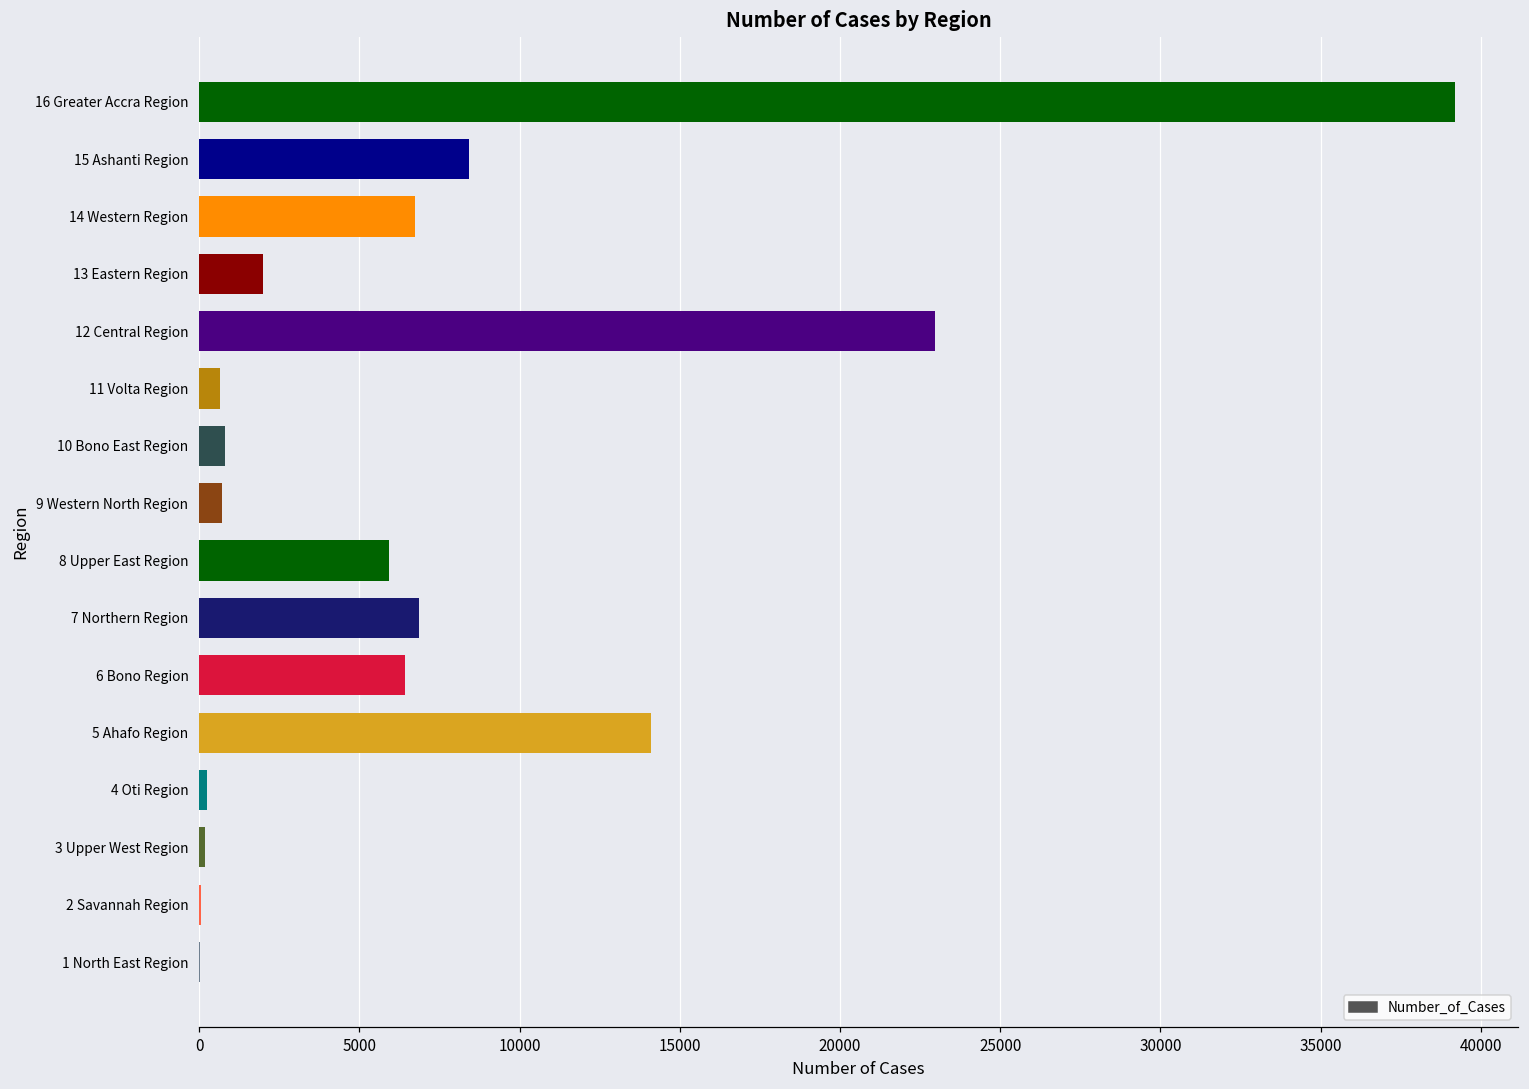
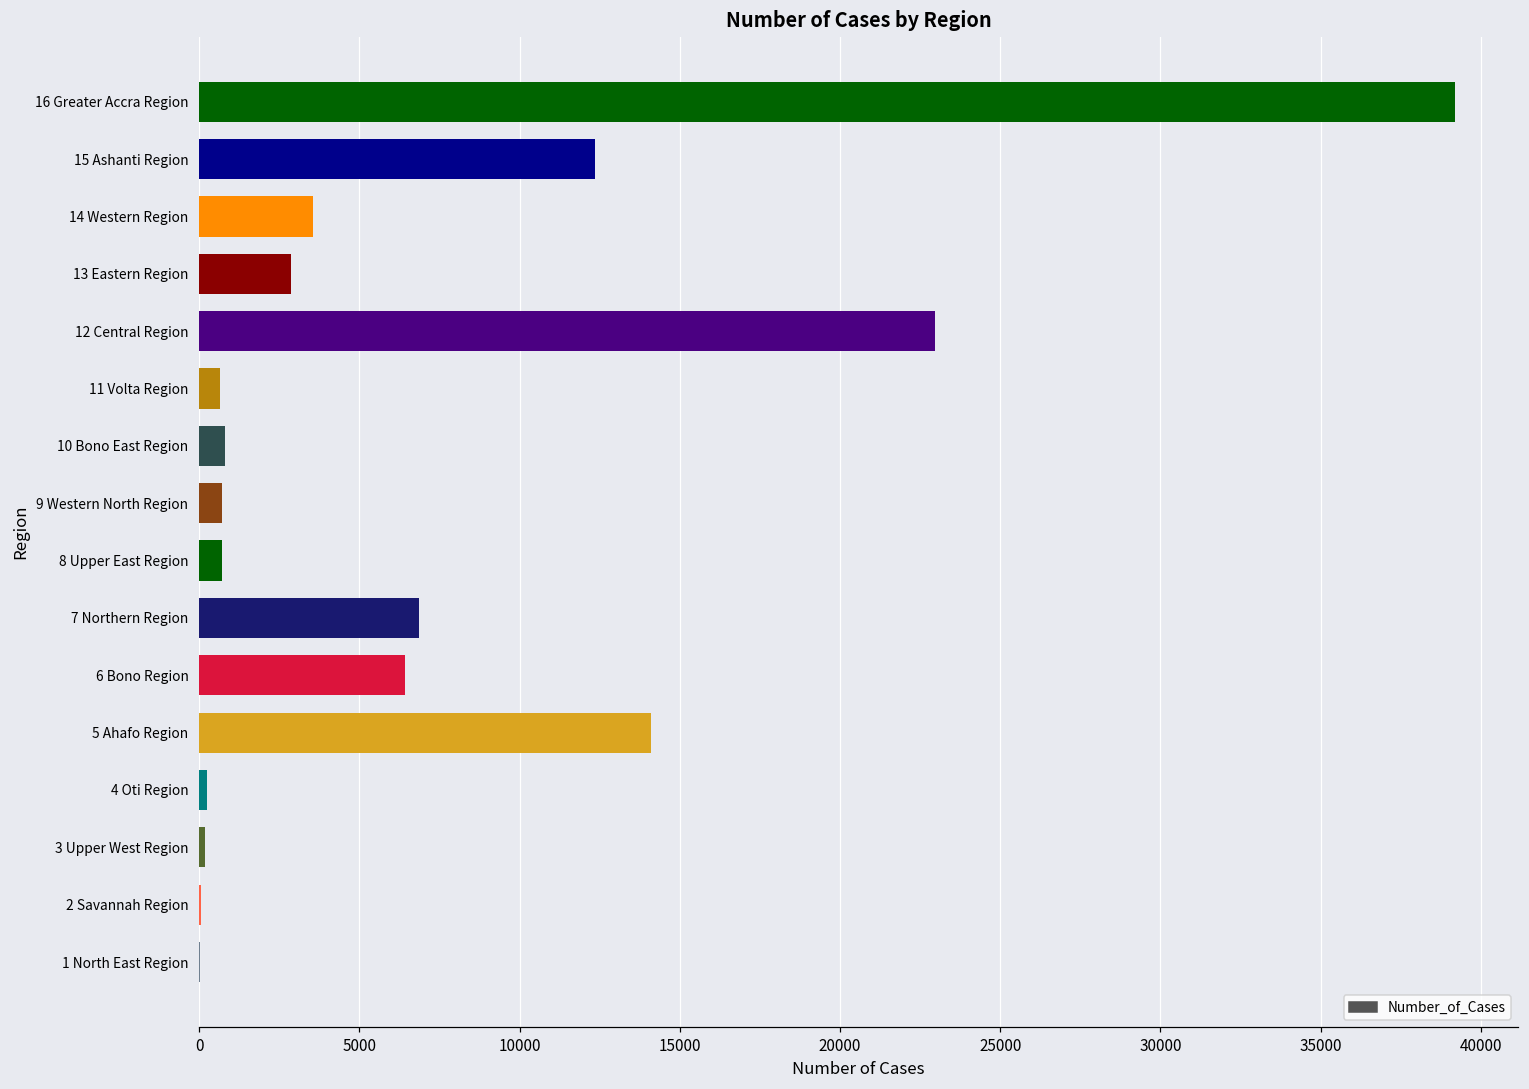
15 Ashanti Region: 8400 -> 12300
14 Western Region: 6800 -> 3500
13 Eastern Region: 2000 -> 2900
8 Upper East Region: 5900 -> 700
